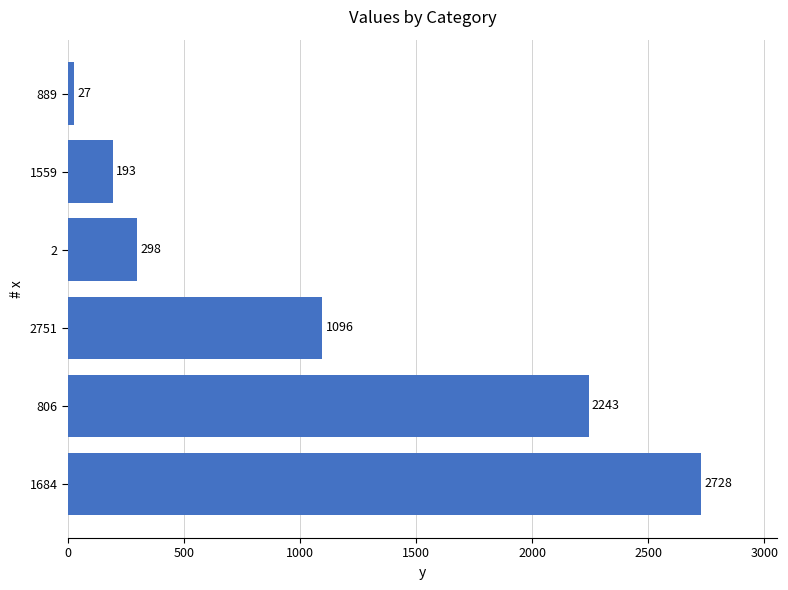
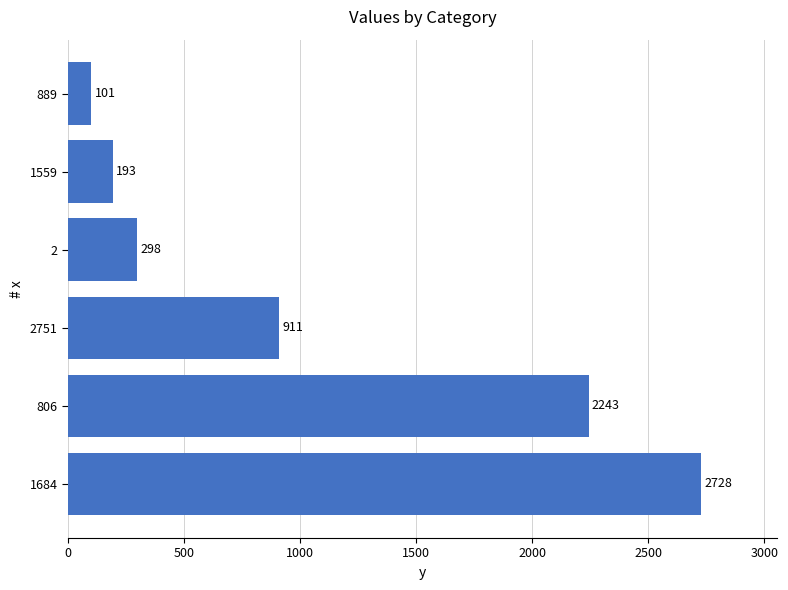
889: 27 -> 101
2751: 1096 -> 911
